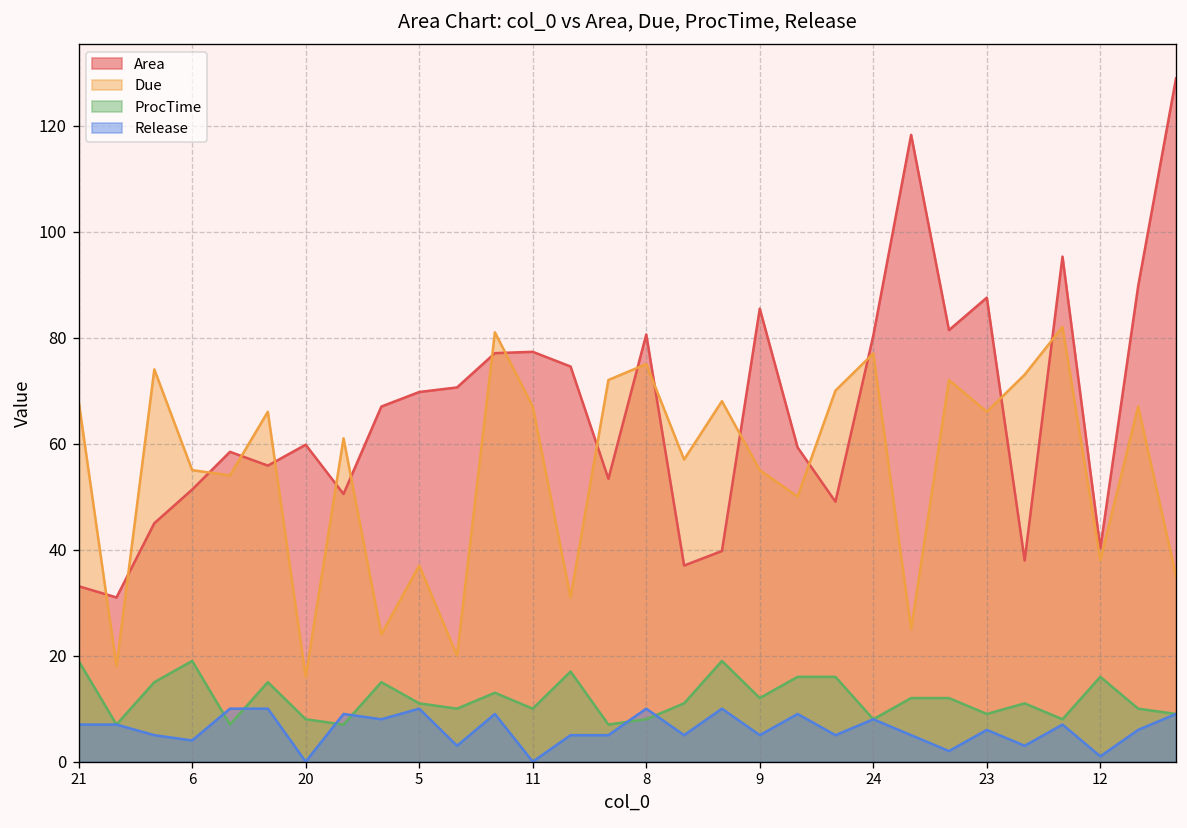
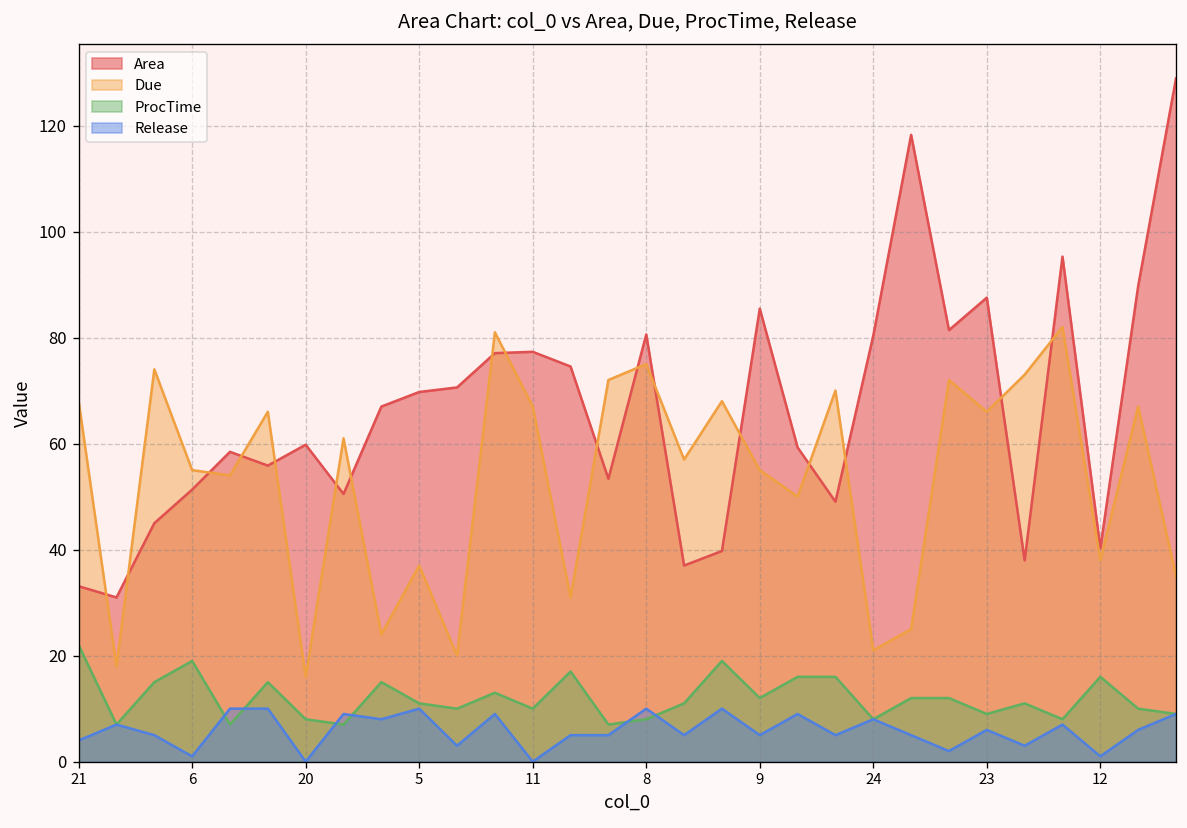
ProcTime, 21: 19 -> 22
Release, 21: 7 -> 4
Release, 6: 4 -> 1
Due, 24: 77 -> 21
